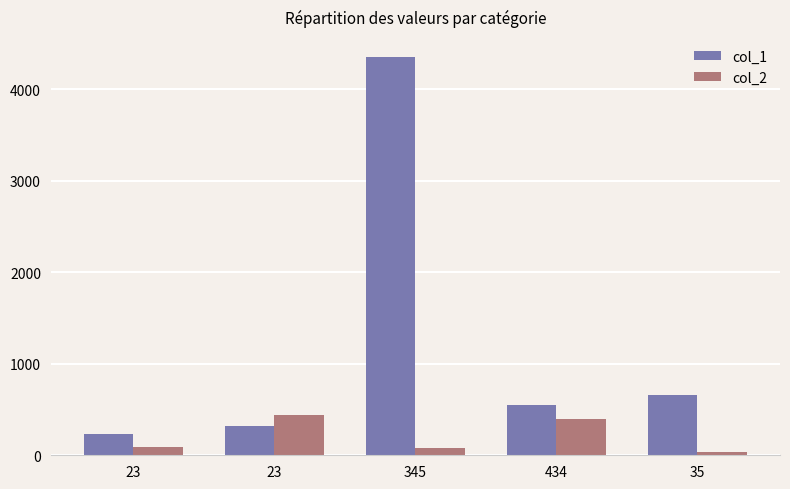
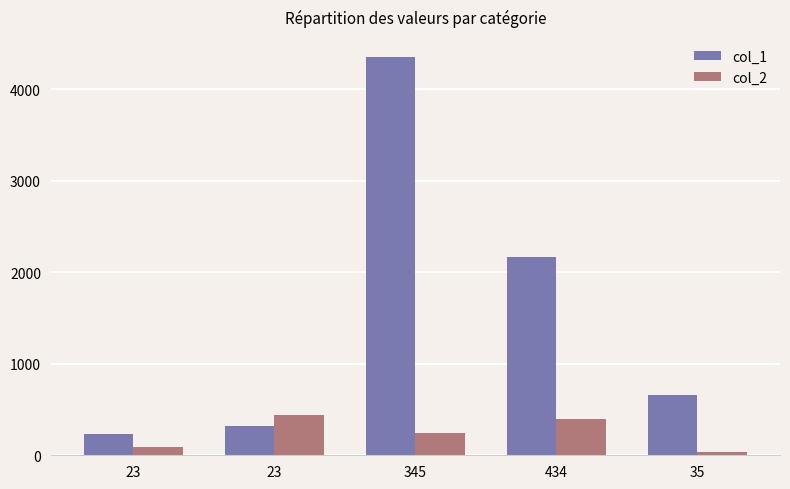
col_2, 345: 100 -> 200
col_1, 434: 500 -> 2200
